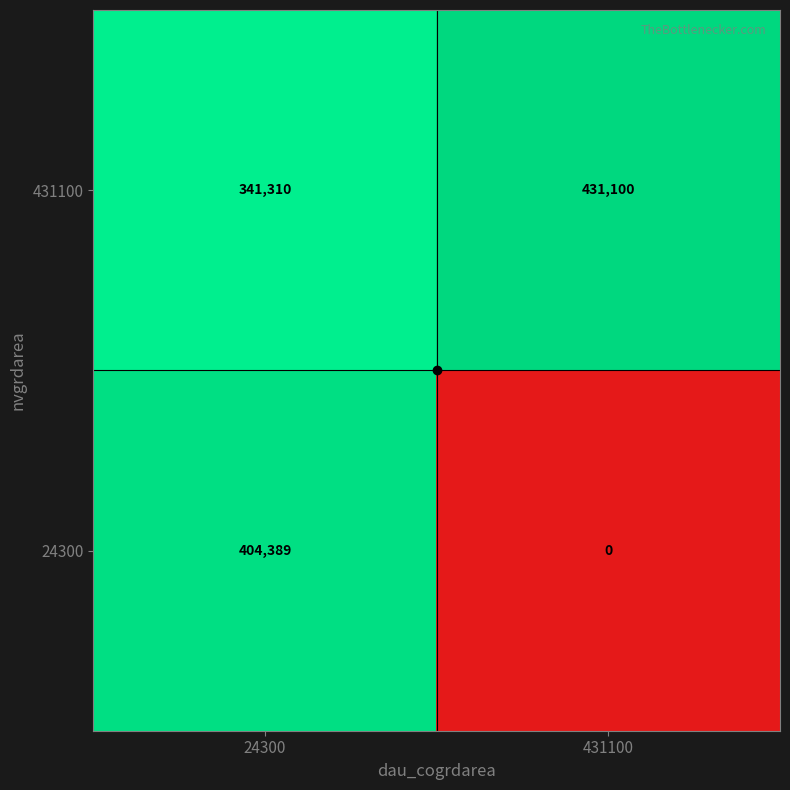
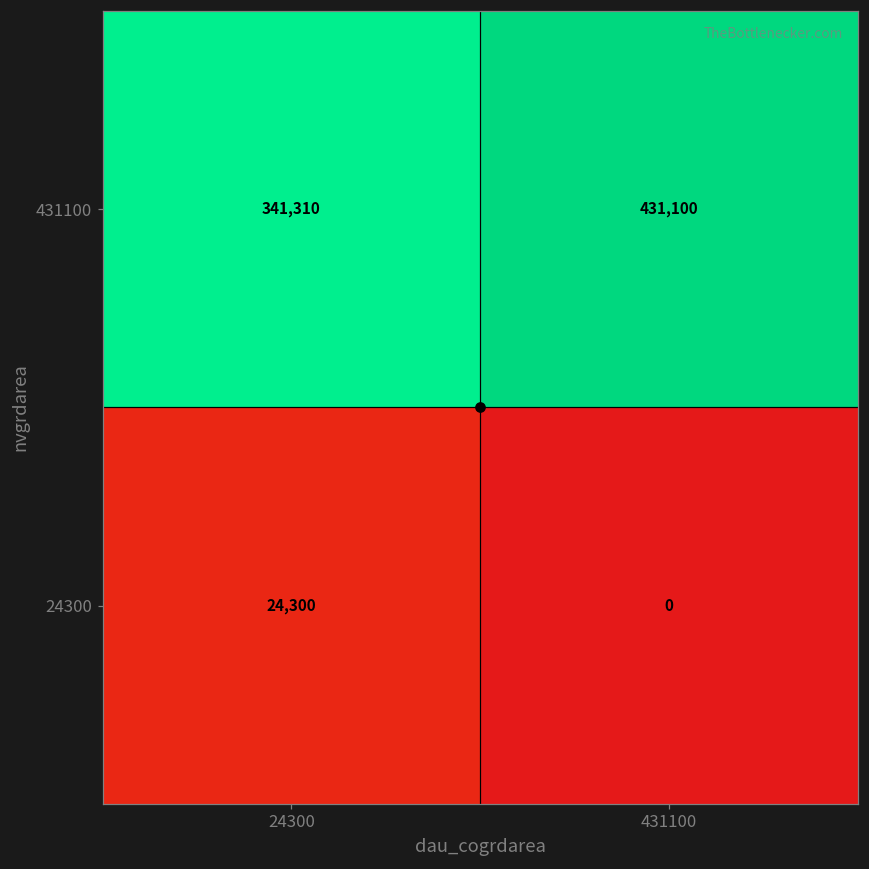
24300, 24300: 404,389 -> 24,300
